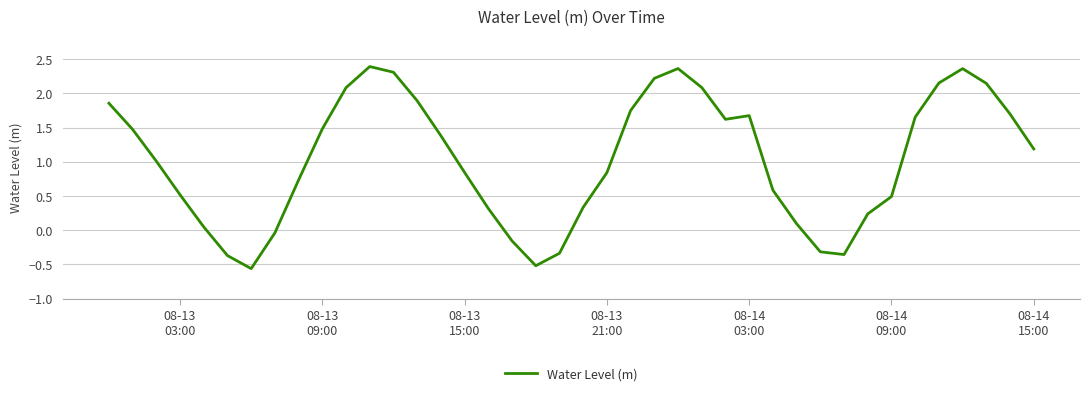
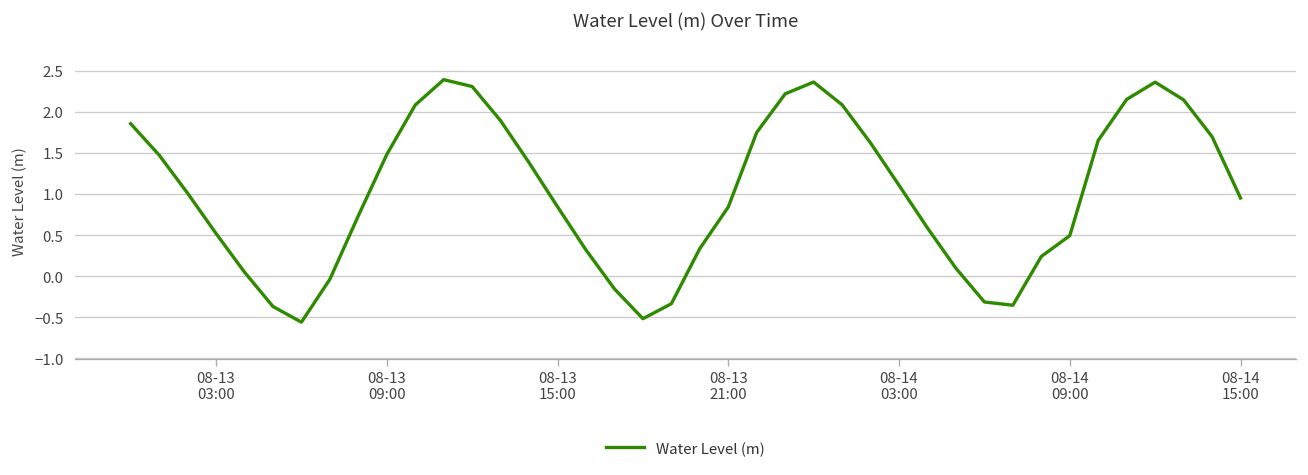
08-14 03:00: 1.7 -> 1.1
08-14 15:00: 1.2 -> 1.0
